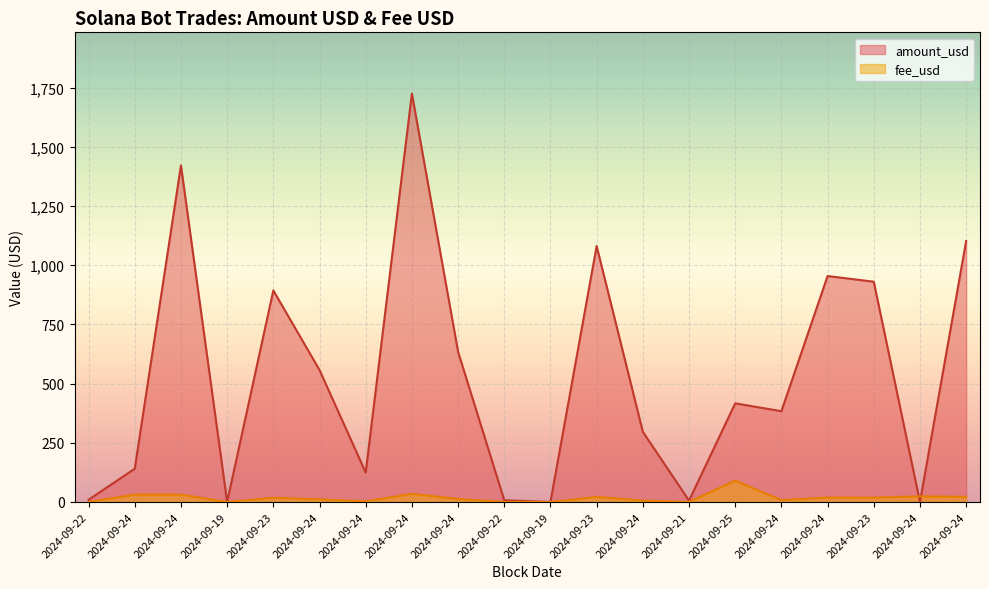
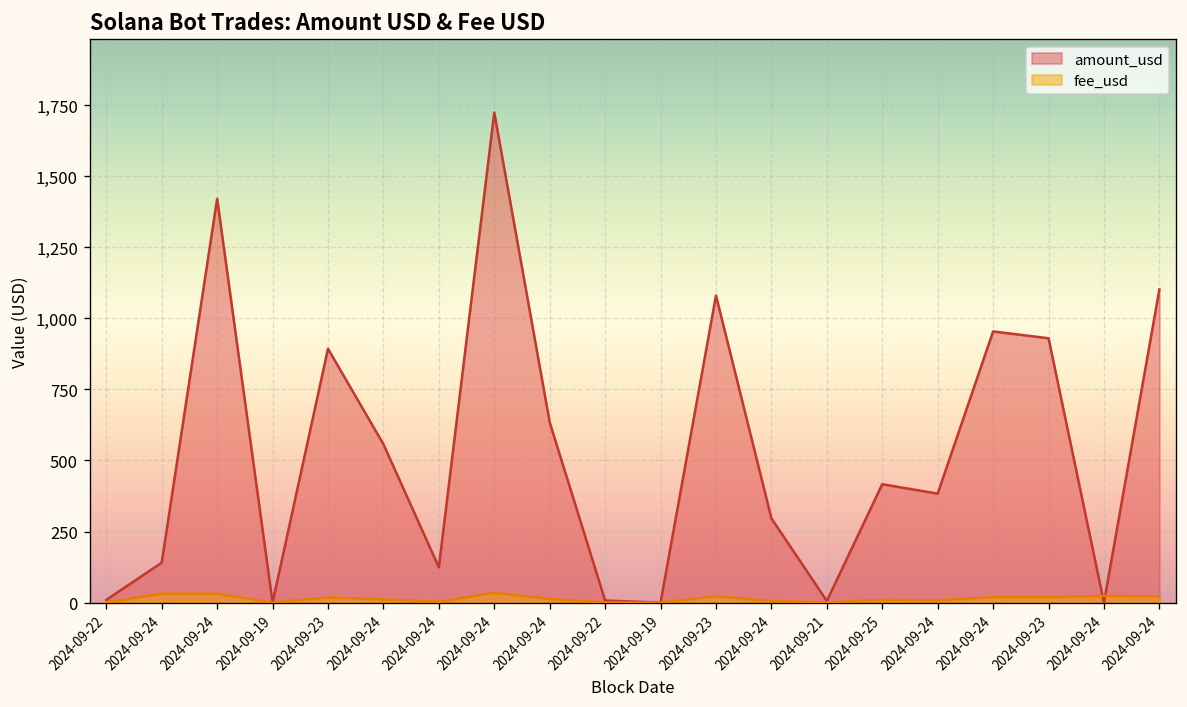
fee_usd, 2024-09-25: 90 -> 10
